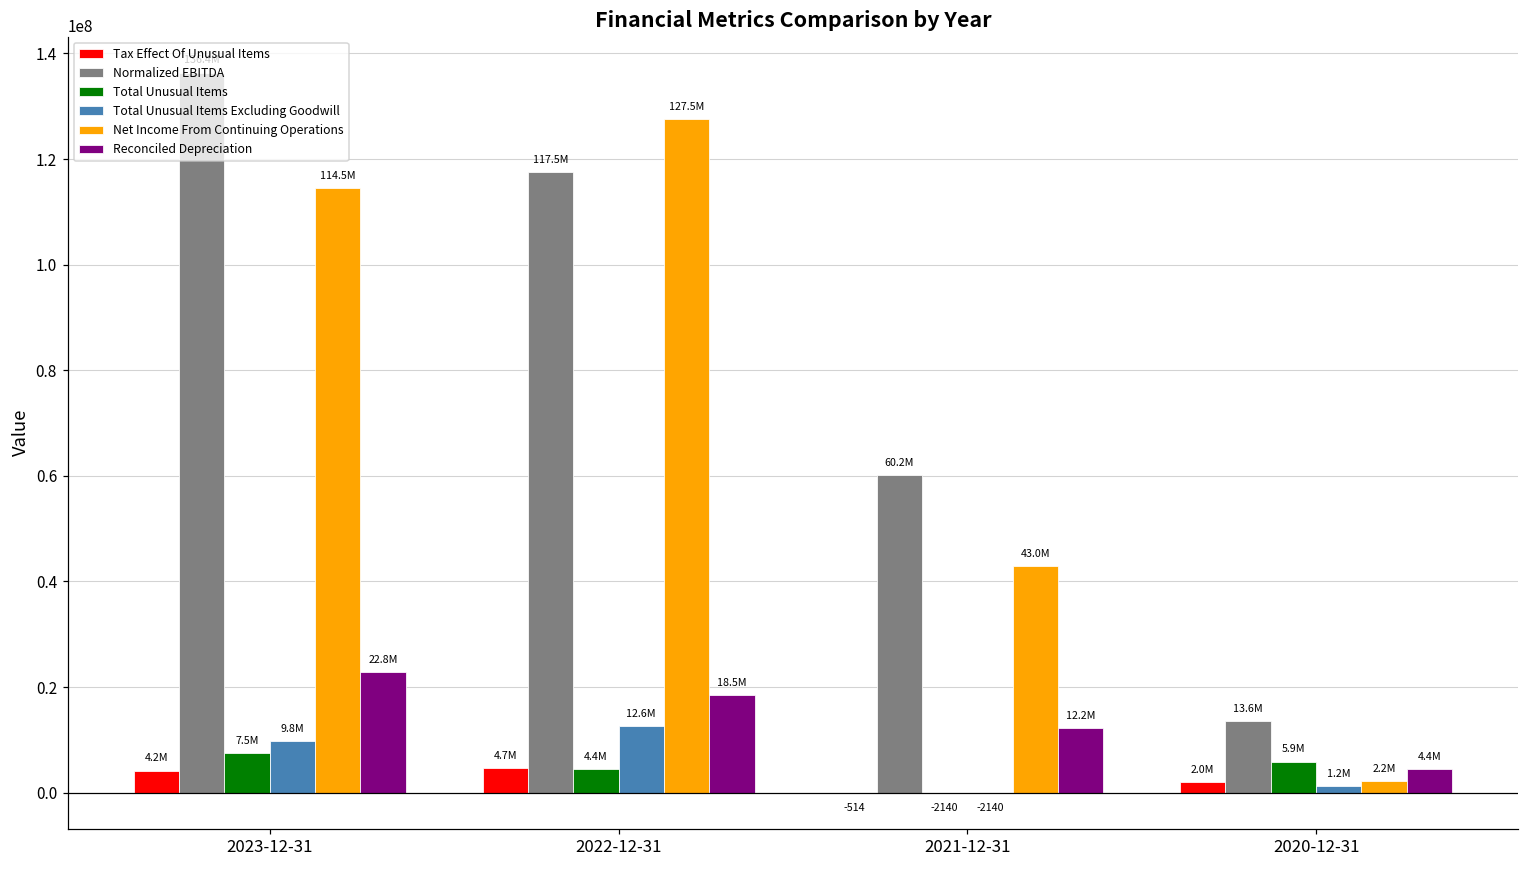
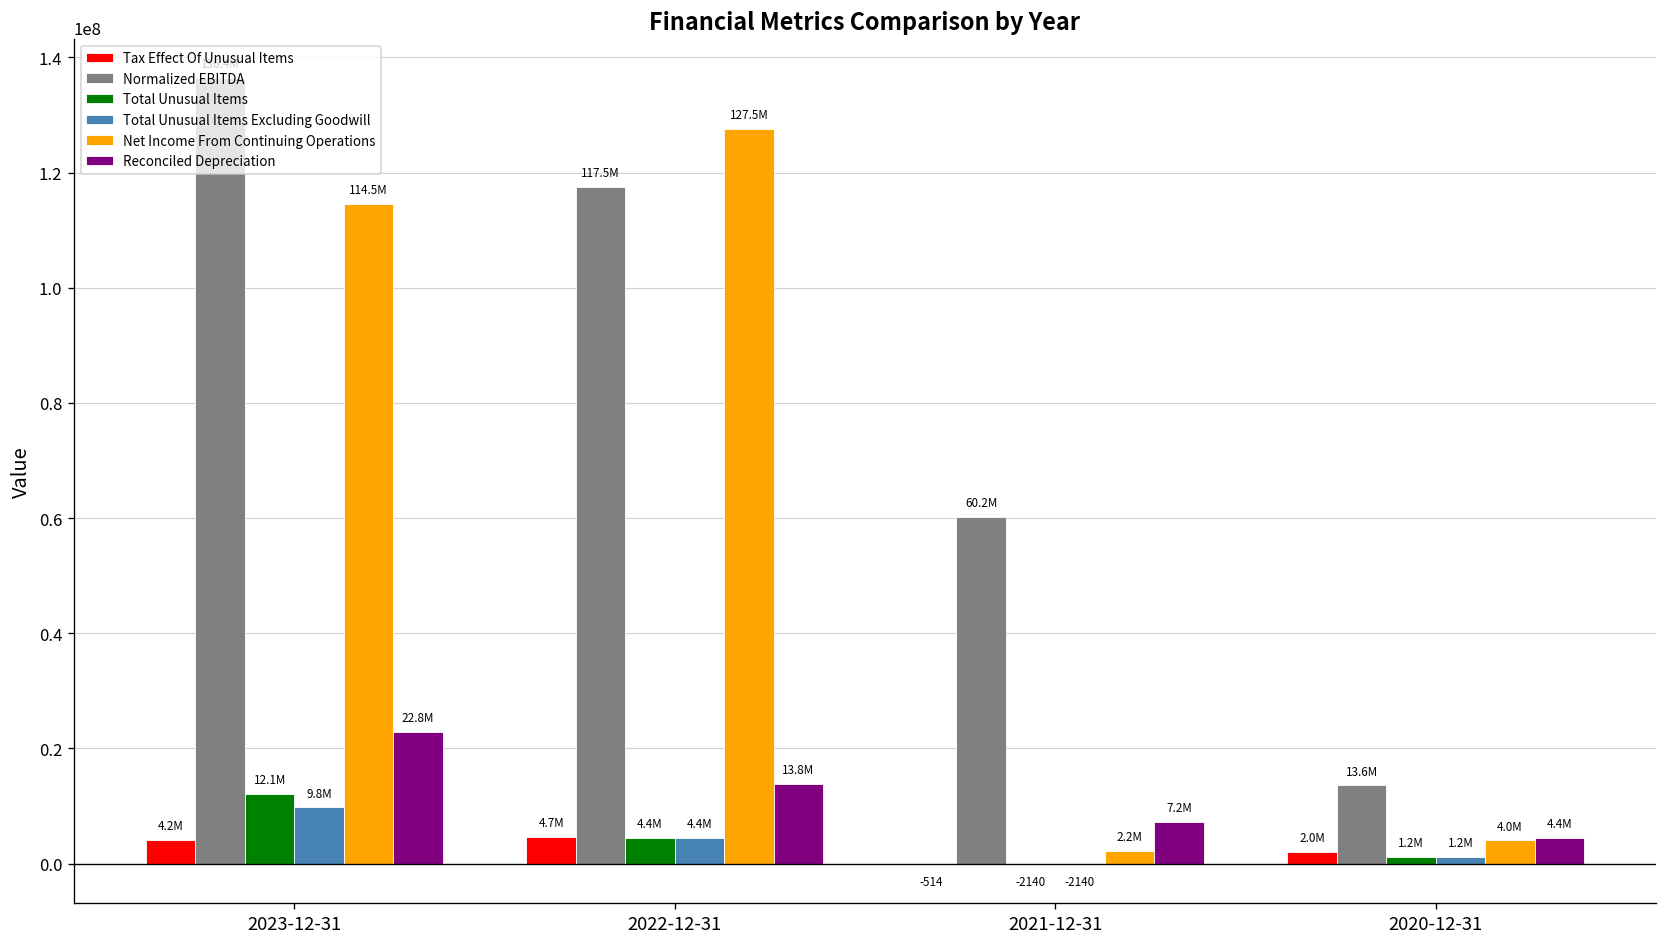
Total Unusual Items, 2023-12-31: 7.5M -> 12.1M
Total Unusual Items Excluding Goodwill, 2022-12-31: 12.6M -> 4.4M
Reconciled Depreciation, 2022-12-31: 18.5M -> 13.8M
Net Income From Continuing Operations, 2021-12-31: 43.0M -> 2.2M
Reconciled Depreciation, 2021-12-31: 12.2M -> 7.2M
Total Unusual Items, 2020-12-31: 5.9M -> 1.2M
Net Income From Continuing Operations, 2020-12-31: 2.2M -> 4.0M
